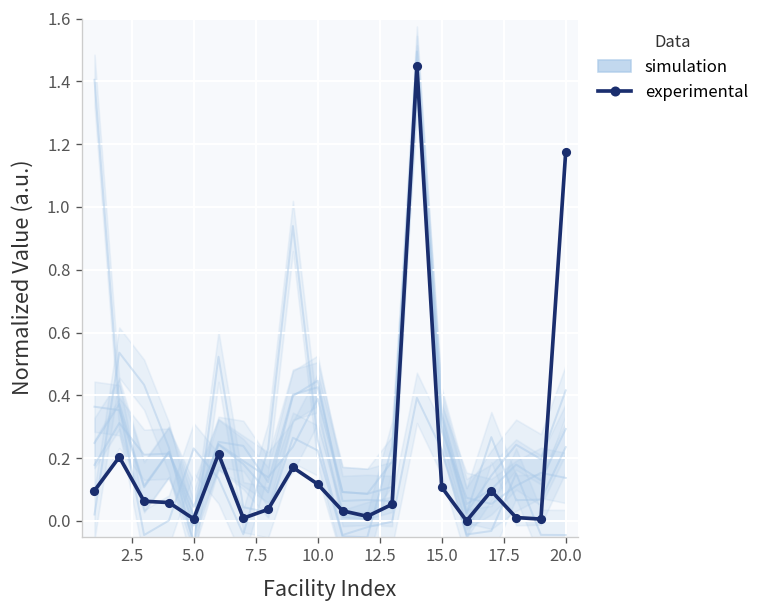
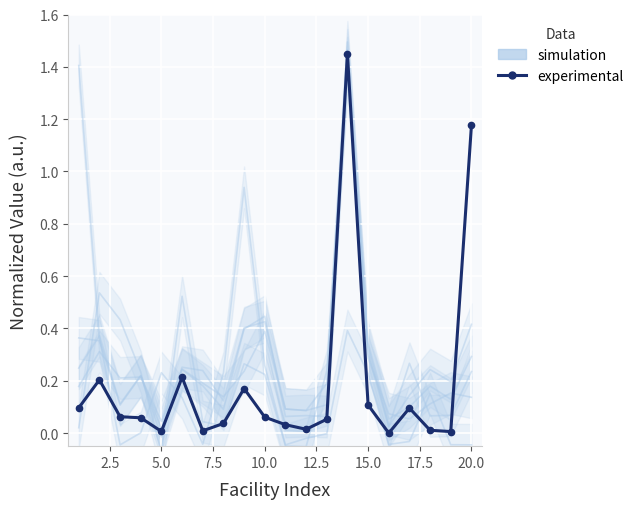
experimental, 10.0: 0.12 -> 0.06
